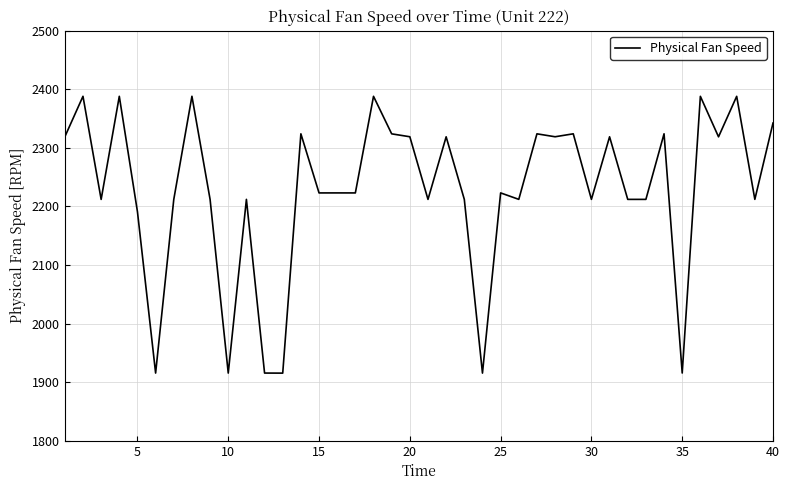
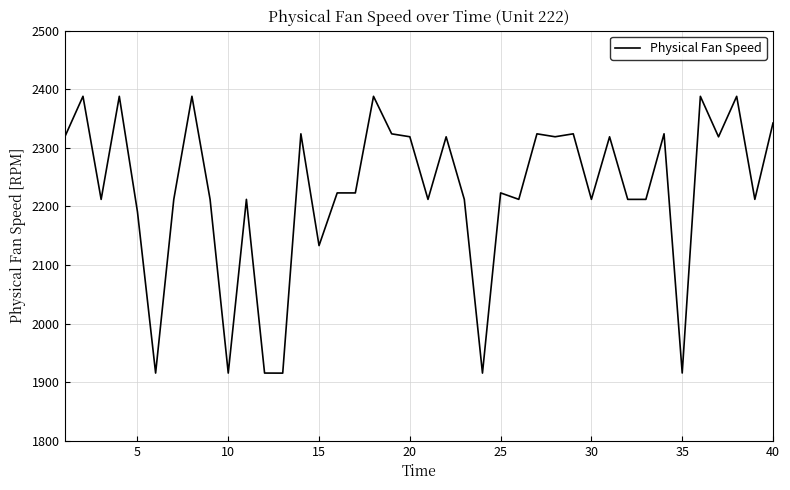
15: 2220 -> 2130
